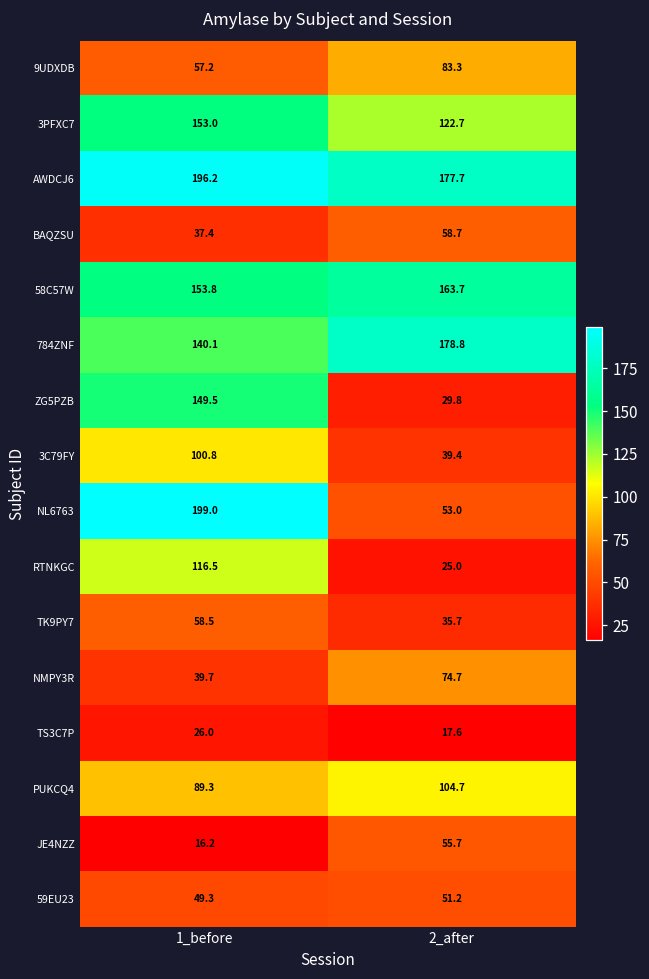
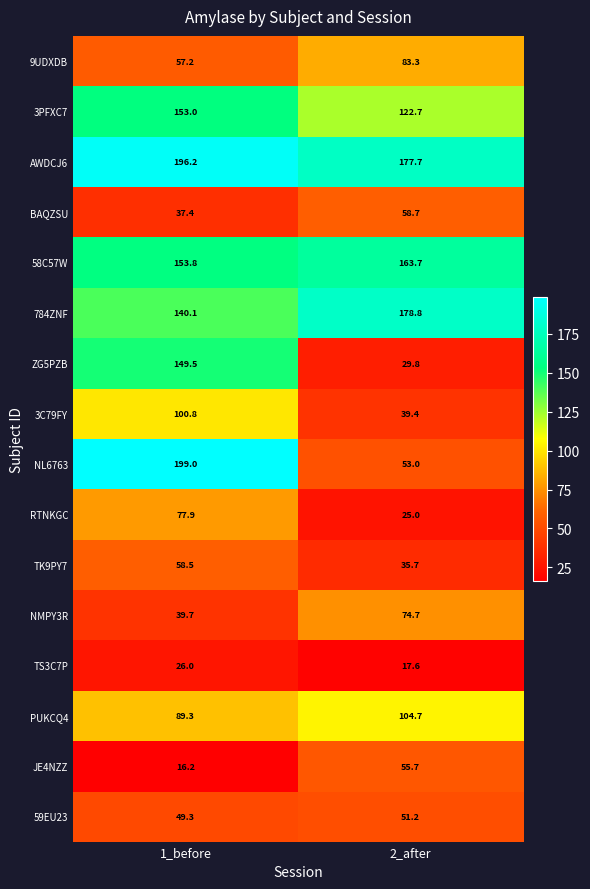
RTNKGC, 1_before: 116.5 -> 77.9
